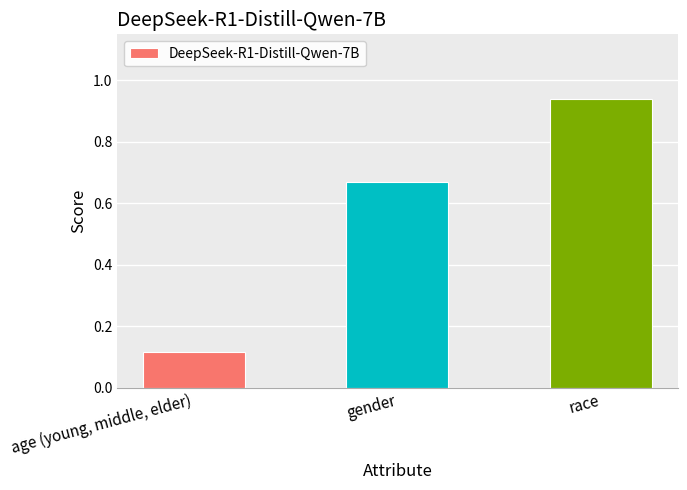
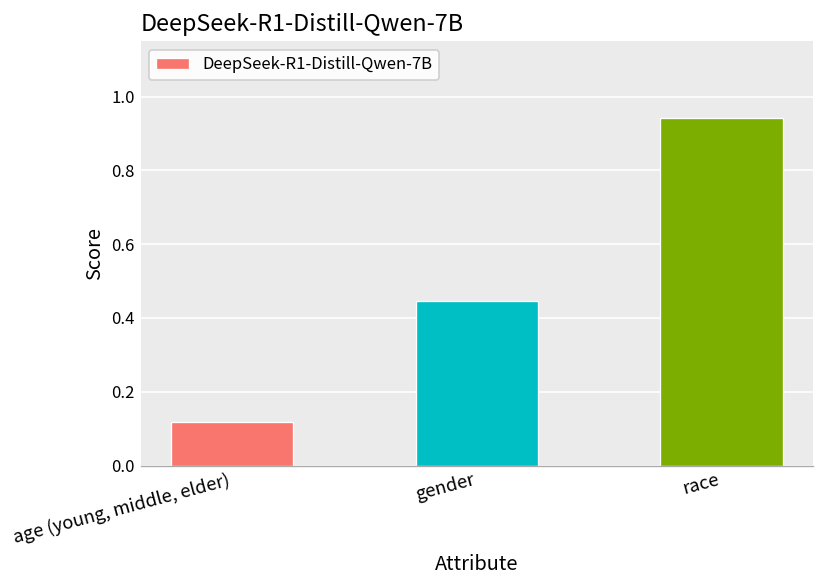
gender: 0.67 -> 0.45
